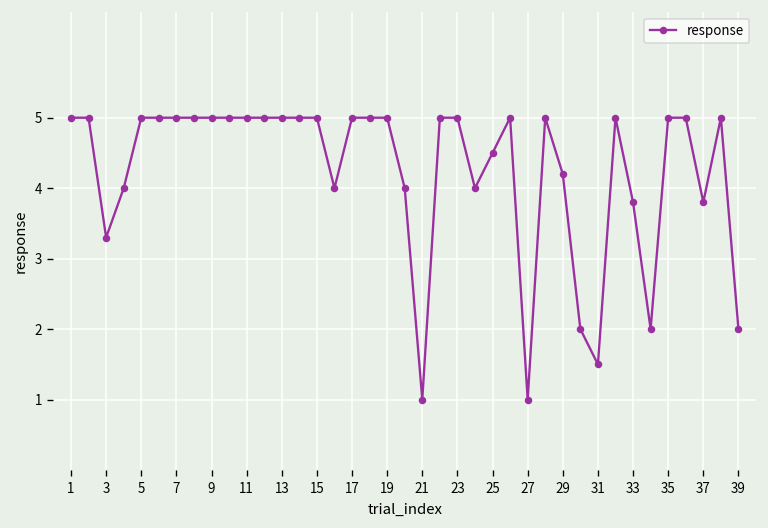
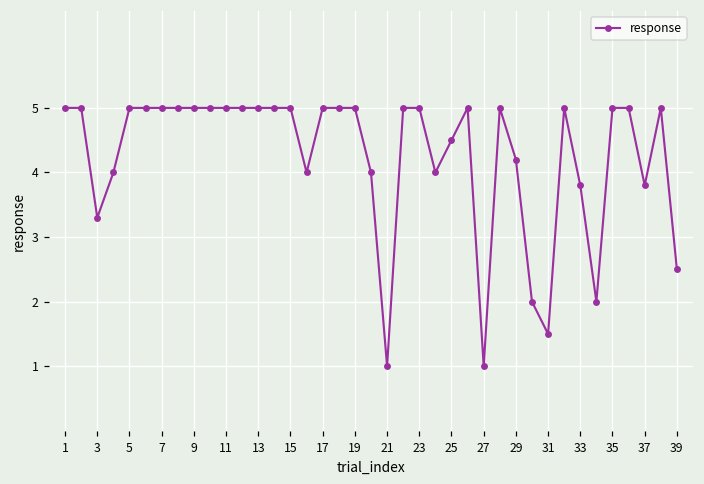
39: 2.0 -> 2.5
